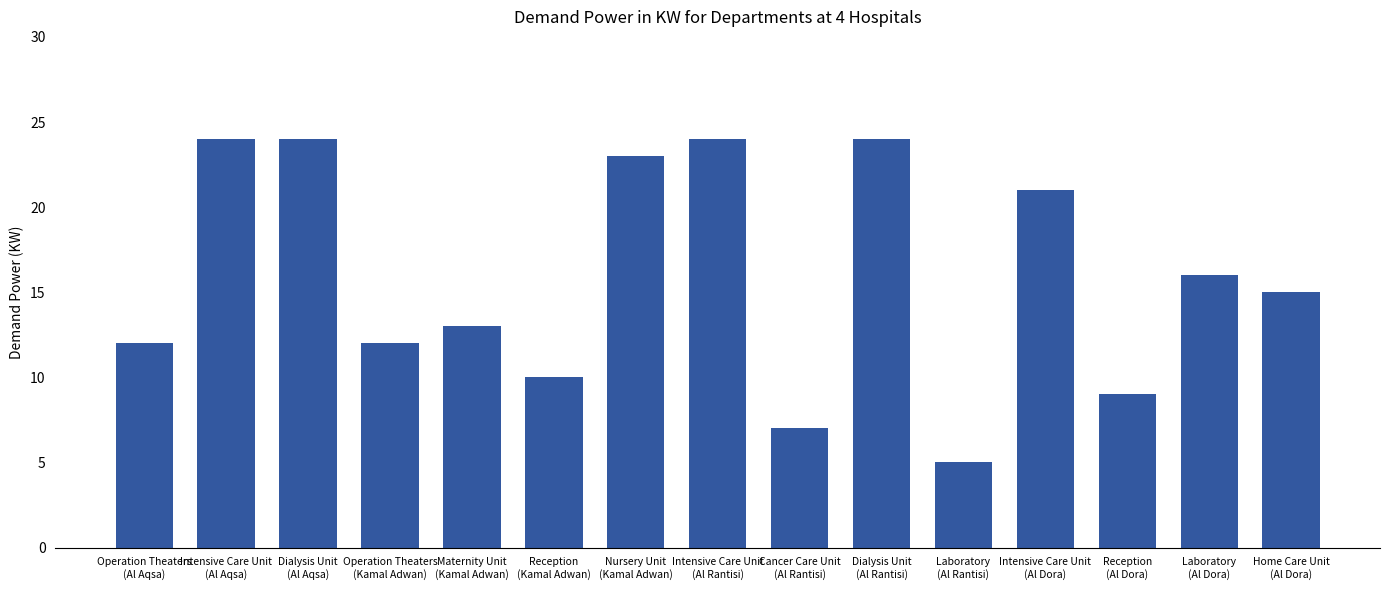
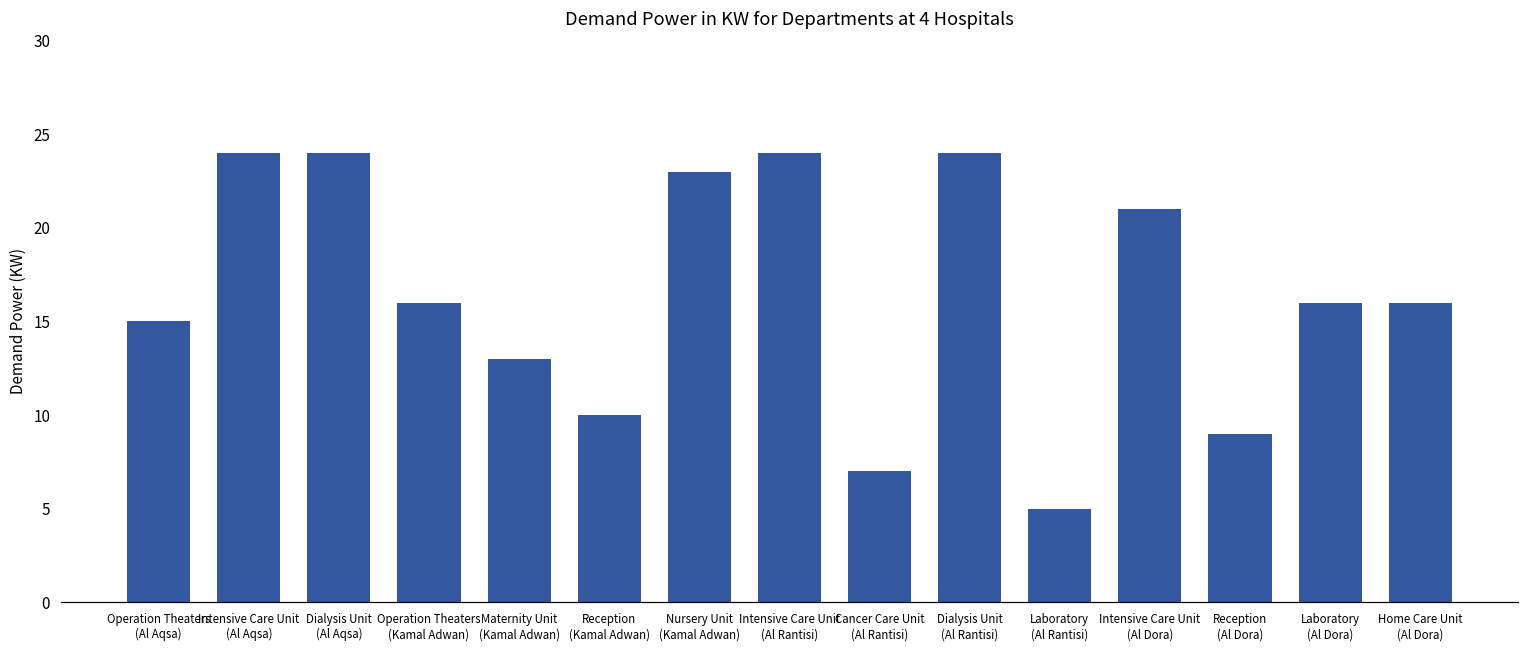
Operation Theaters (Al Aqsa): 12 -> 15
Operation Theaters (Kamal Adwan): 12 -> 16
Home Care Unit (Al Dora): 15 -> 16
